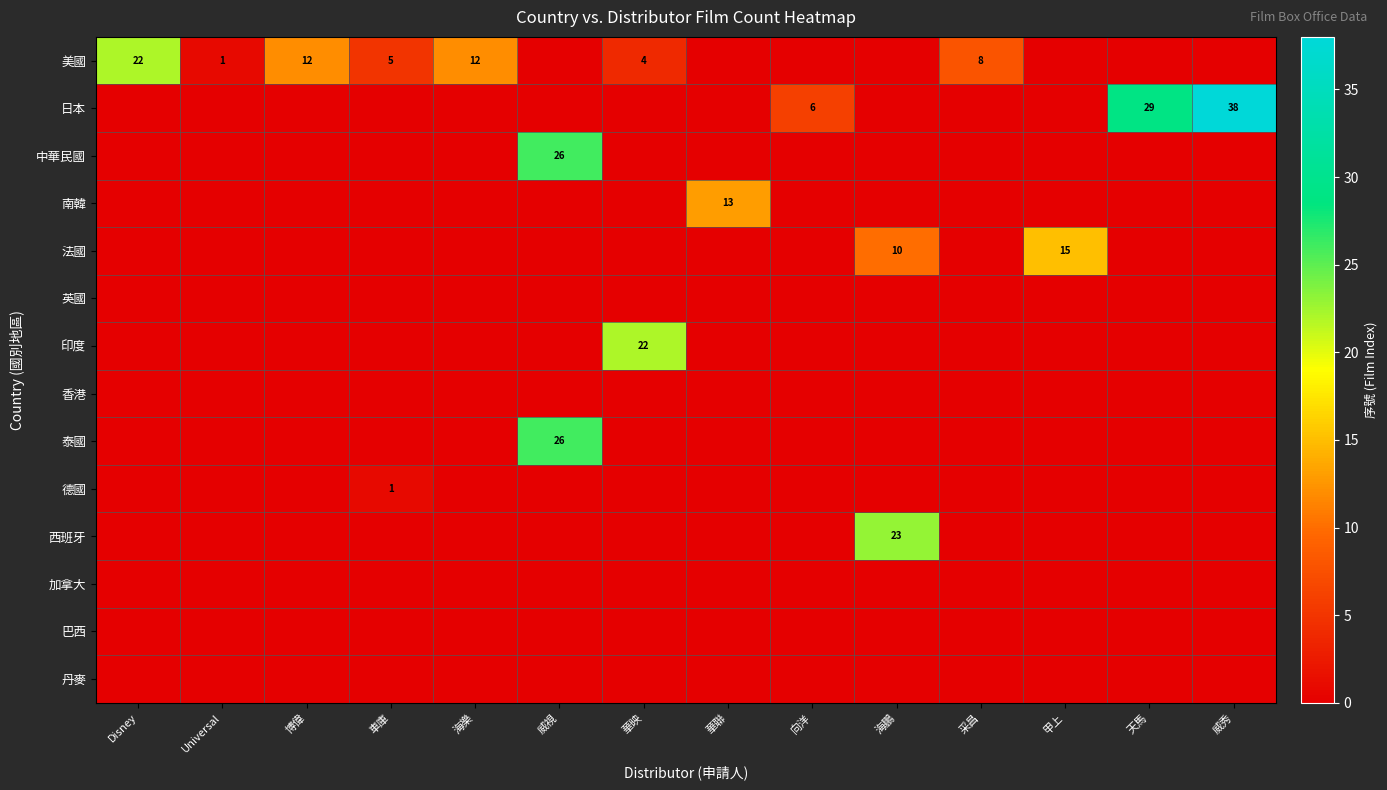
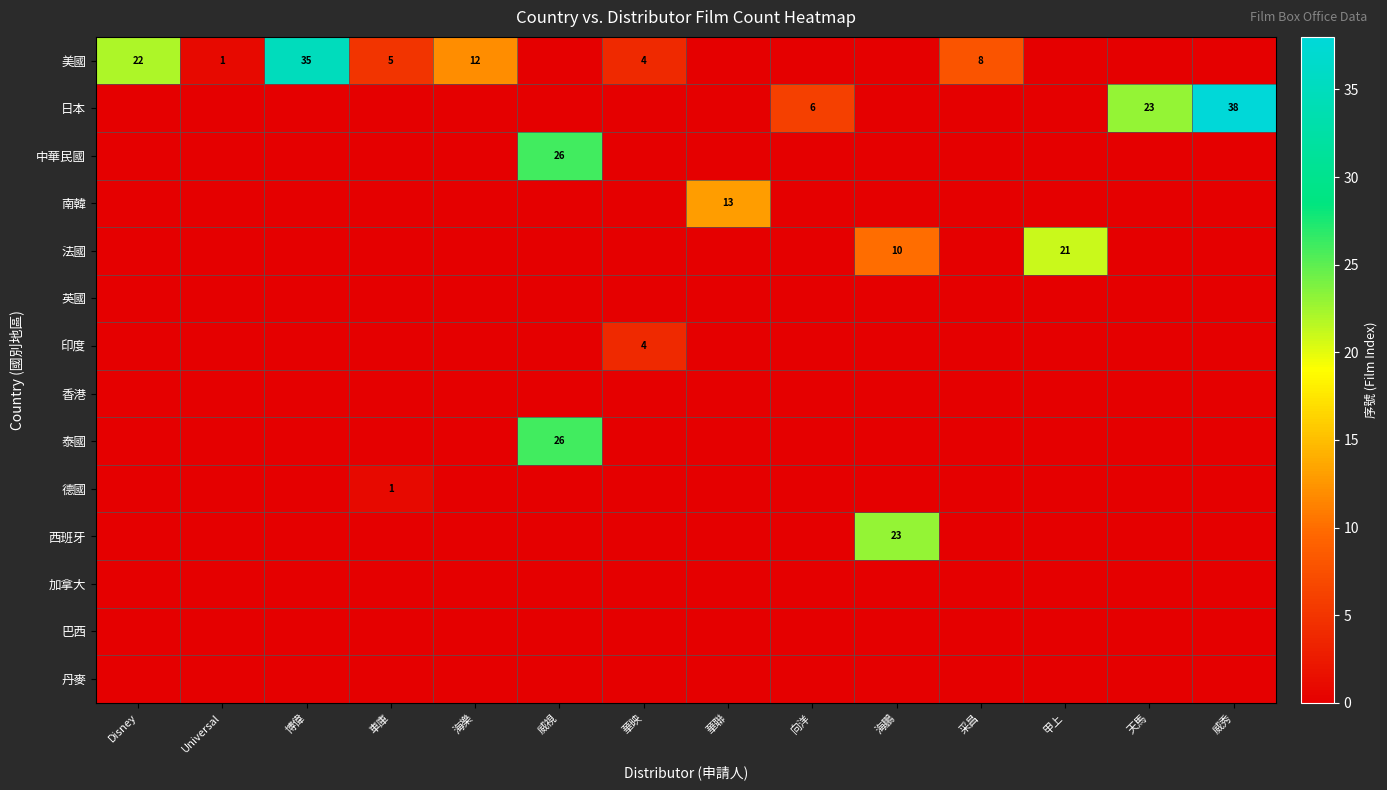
美國, 博偉: 12 -> 35
日本, 天馬: 29 -> 23
法國, 甲上: 15 -> 21
印度, 華映: 22 -> 4
